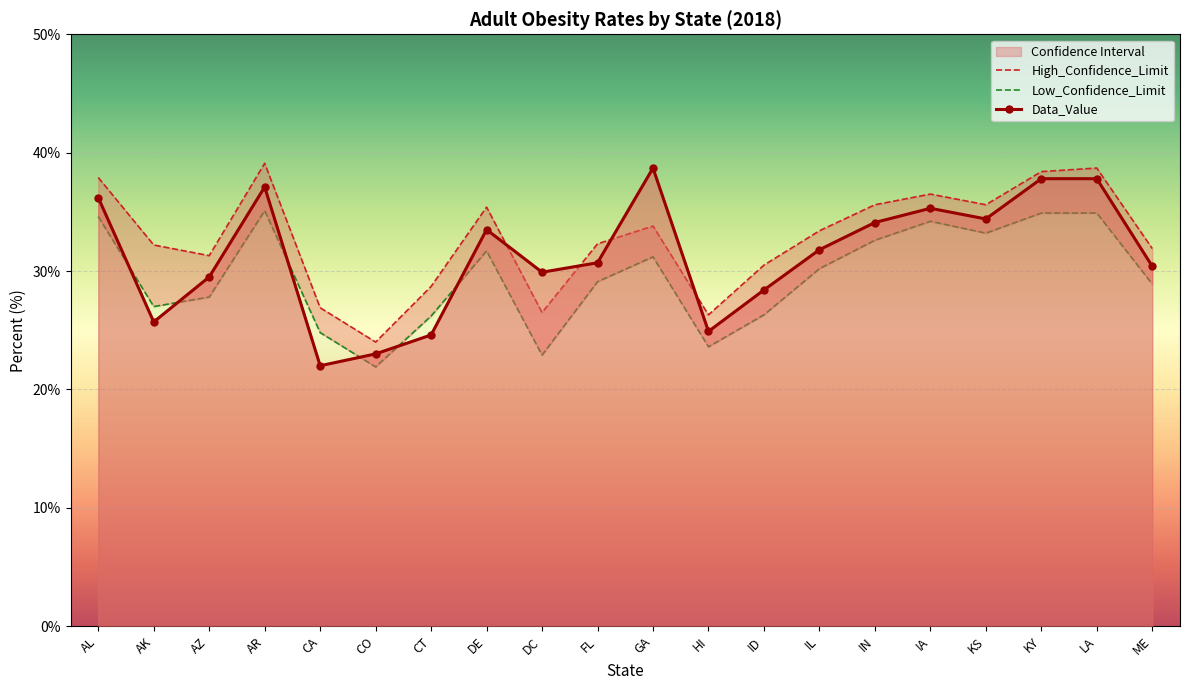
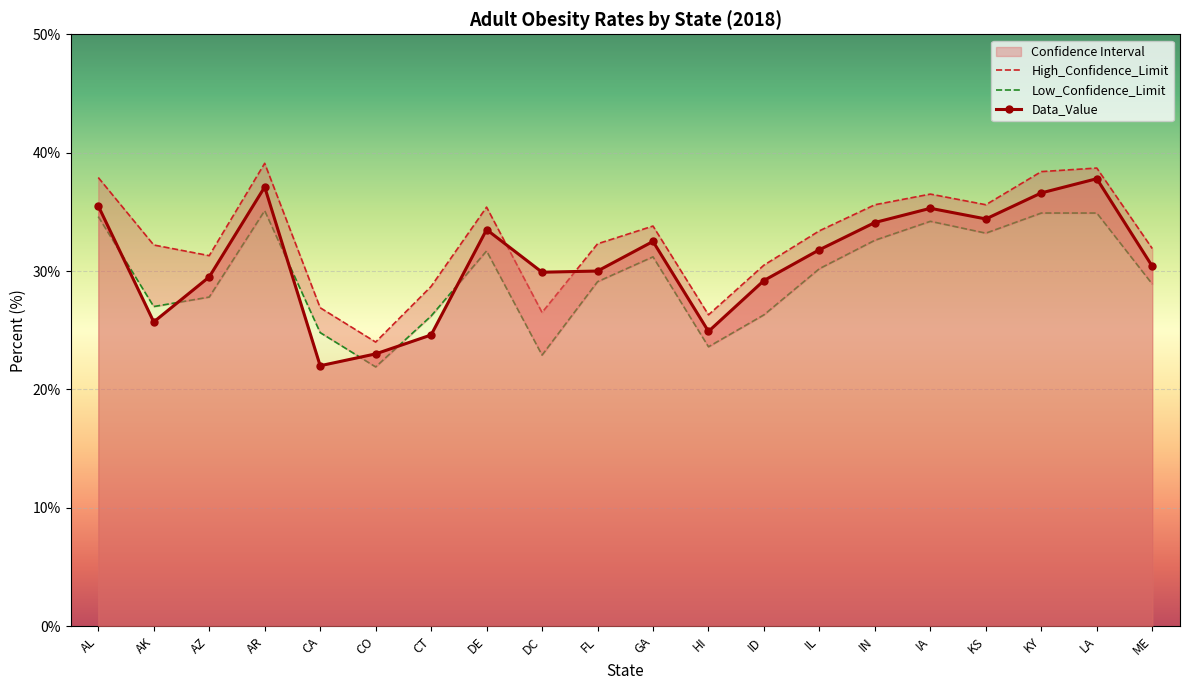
Data_Value, AL: 36.2% -> 35.5%
Data_Value, FL: 30.7% -> 30.0%
Data_Value, GA: 38.7% -> 32.5%
Data_Value, ID: 28.4% -> 29.2%
Data_Value, KY: 37.8% -> 36.6%
